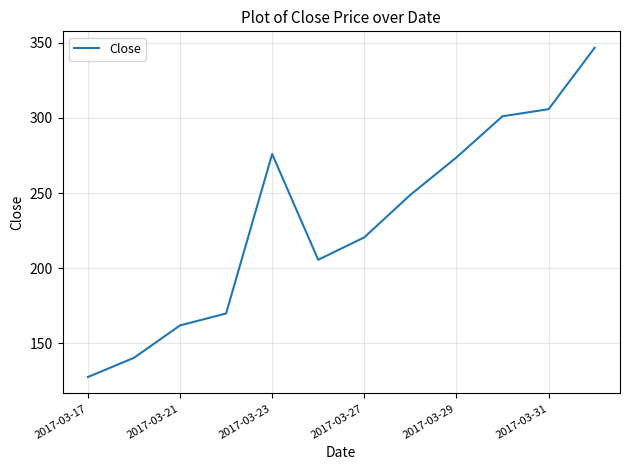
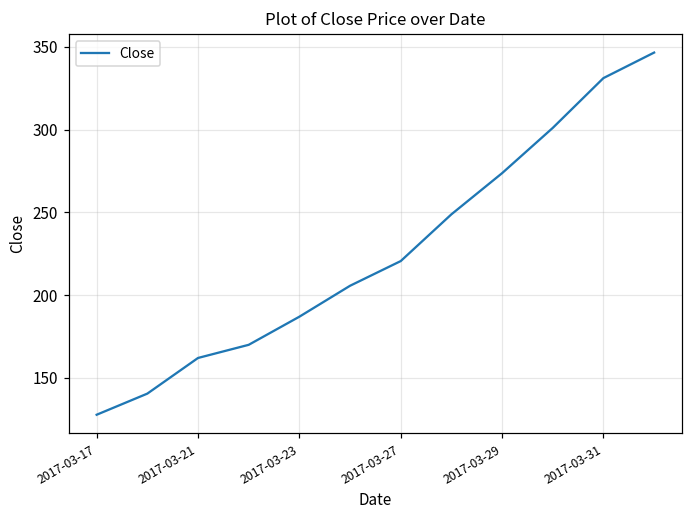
2017-03-23: 276 -> 187
2017-03-31: 306 -> 331
